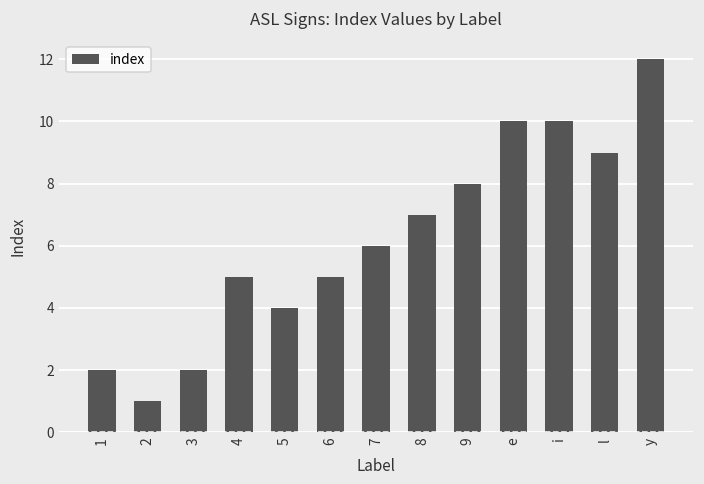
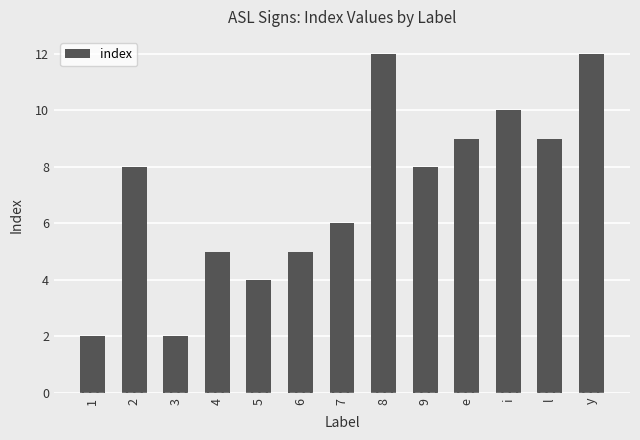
2: 1 -> 8
8: 7 -> 12
e: 10 -> 9
